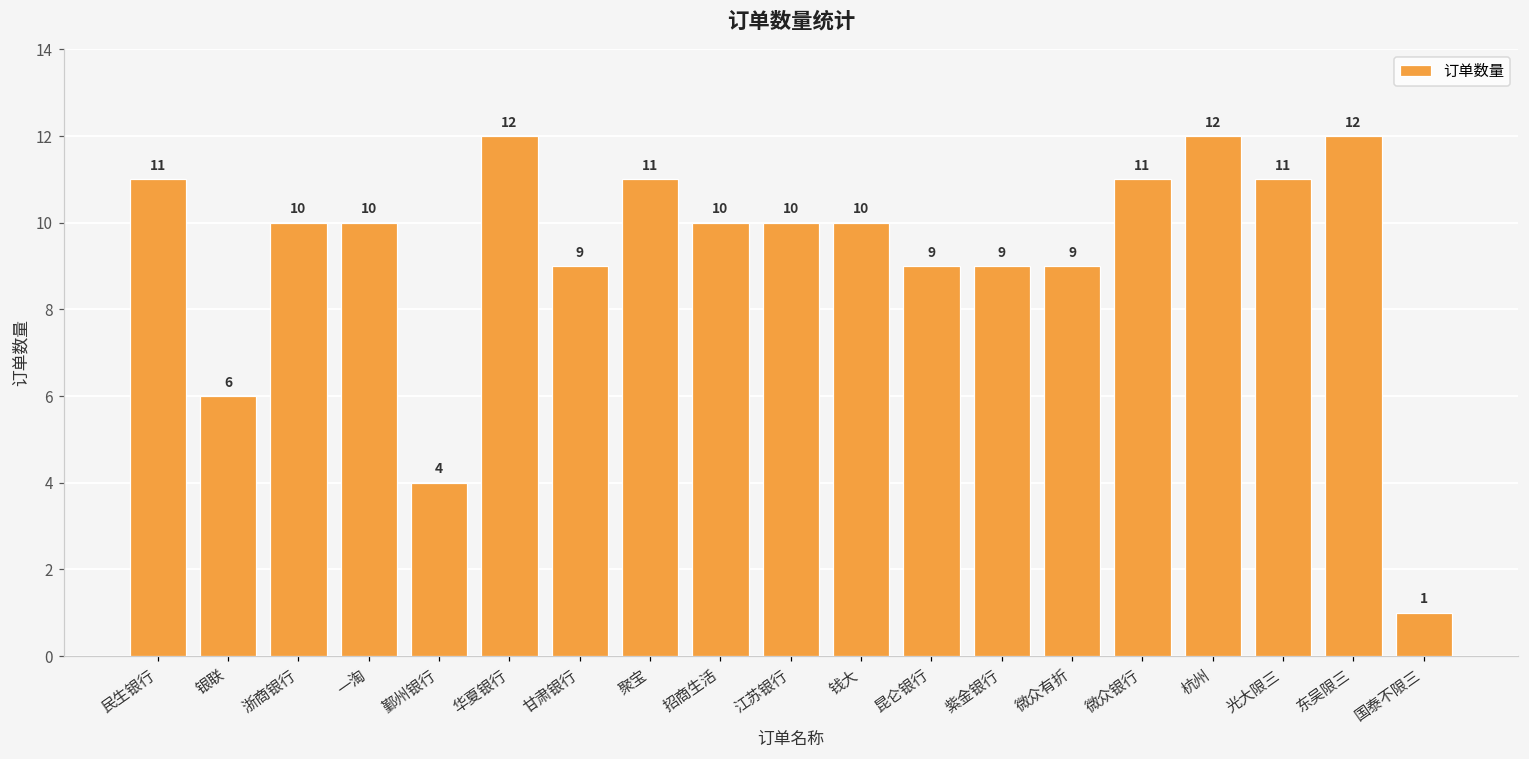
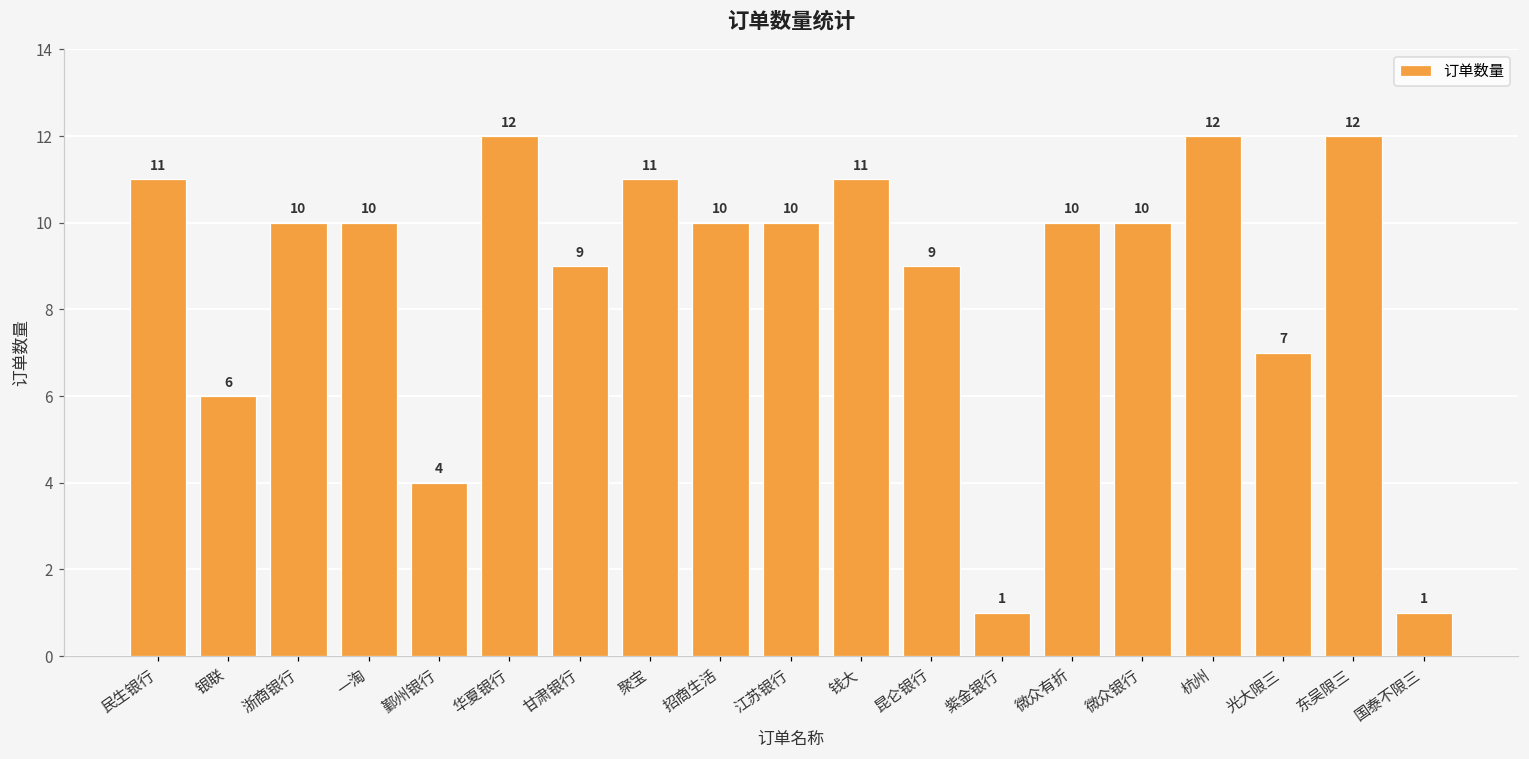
钱大: 10 -> 11
紫金银行: 9 -> 1
微众有折: 9 -> 10
微众银行: 11 -> 10
光大限三: 11 -> 7
